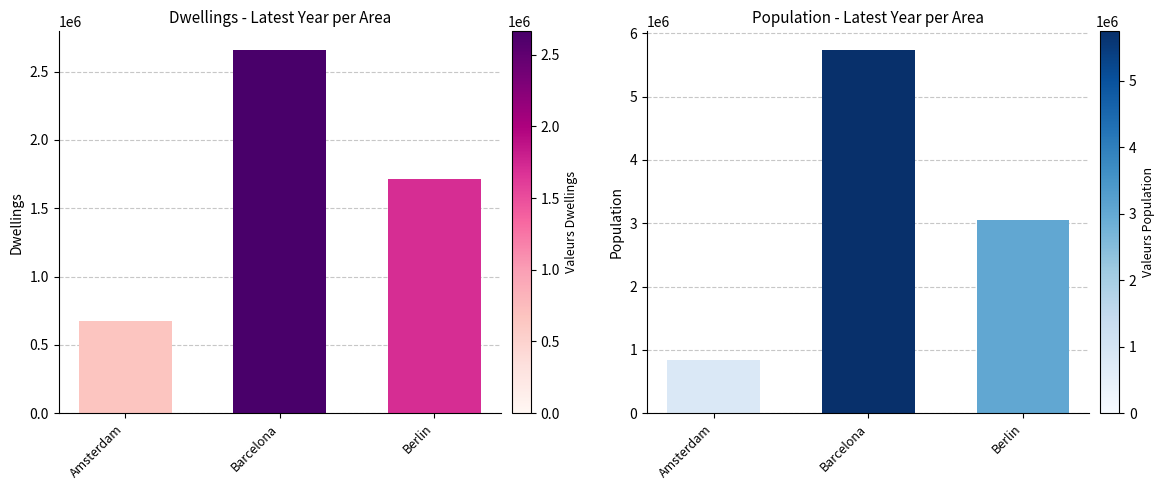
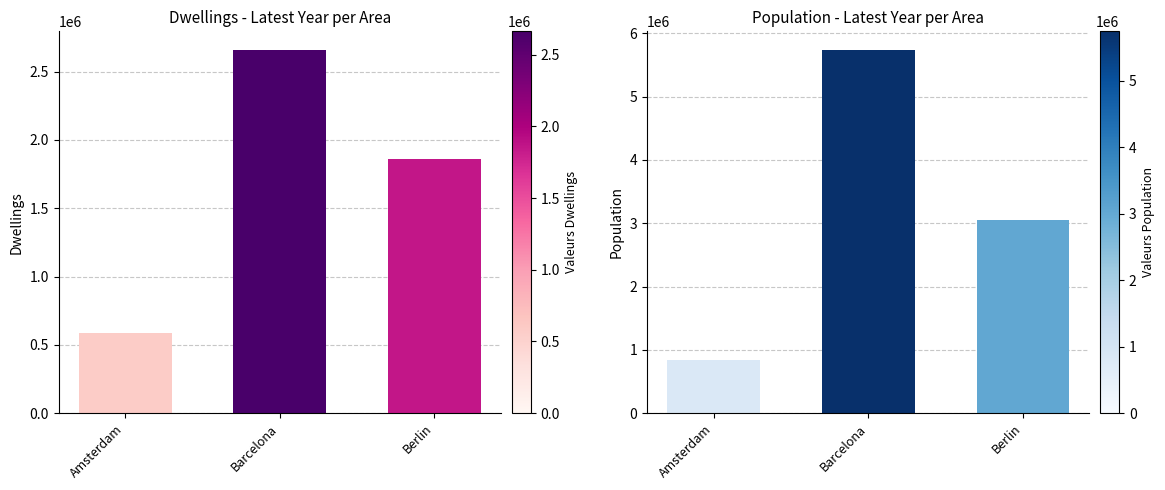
Dwellings - Latest Year per Area, Amsterdam: 670000 -> 590000
Dwellings - Latest Year per Area, Berlin: 1710000 -> 1860000
